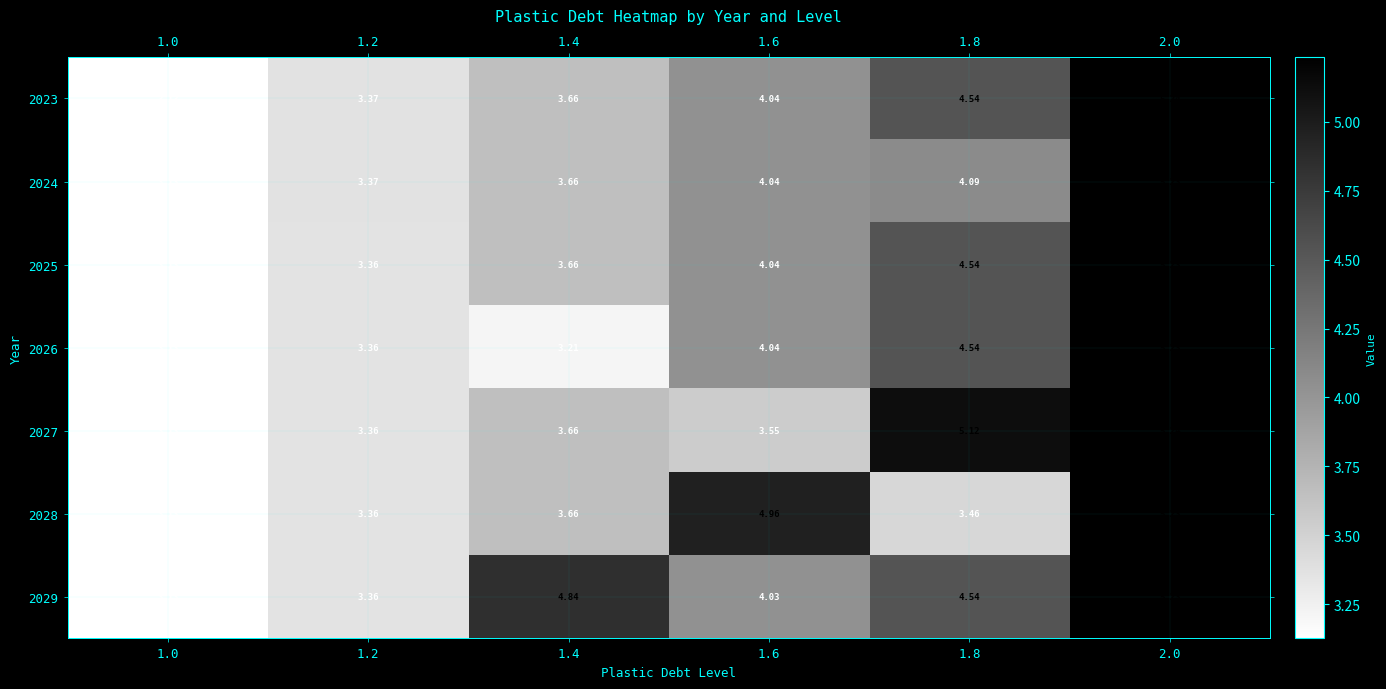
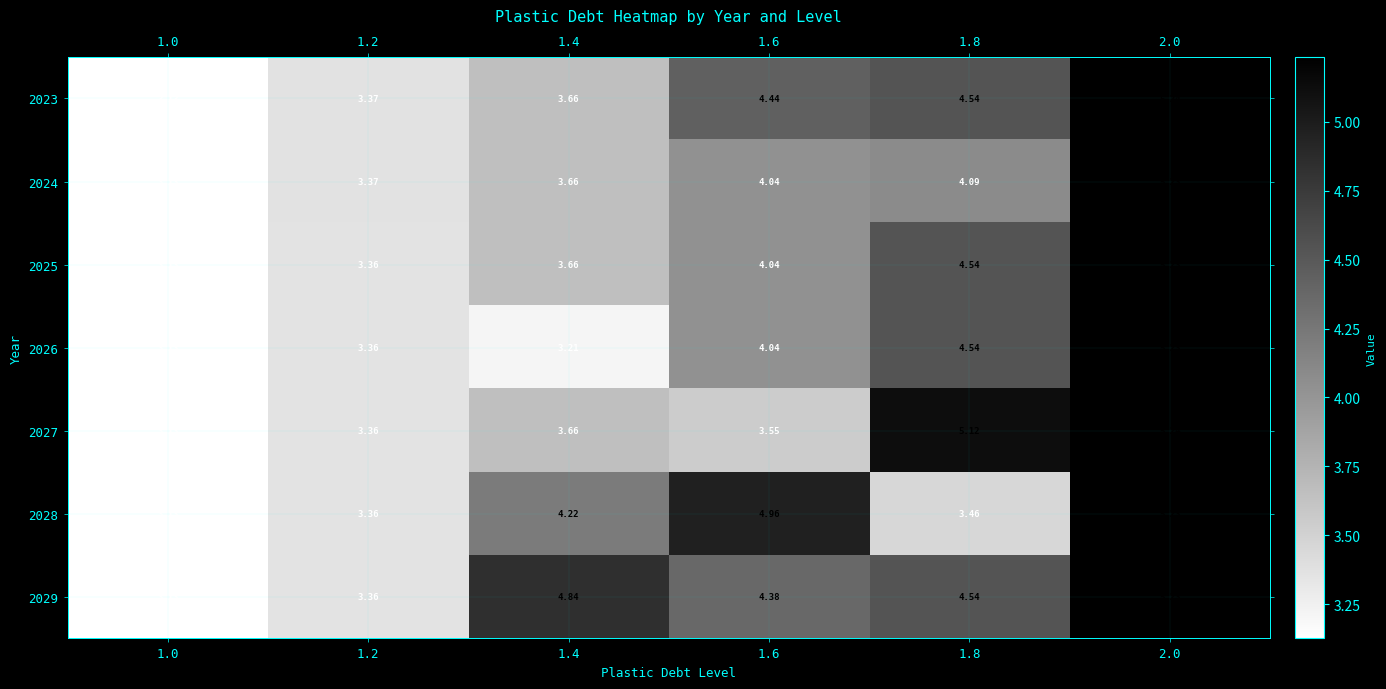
2023, 1.6: 4.04 -> 4.44
2028, 1.4: 3.66 -> 4.22
2029, 1.6: 4.03 -> 4.38
